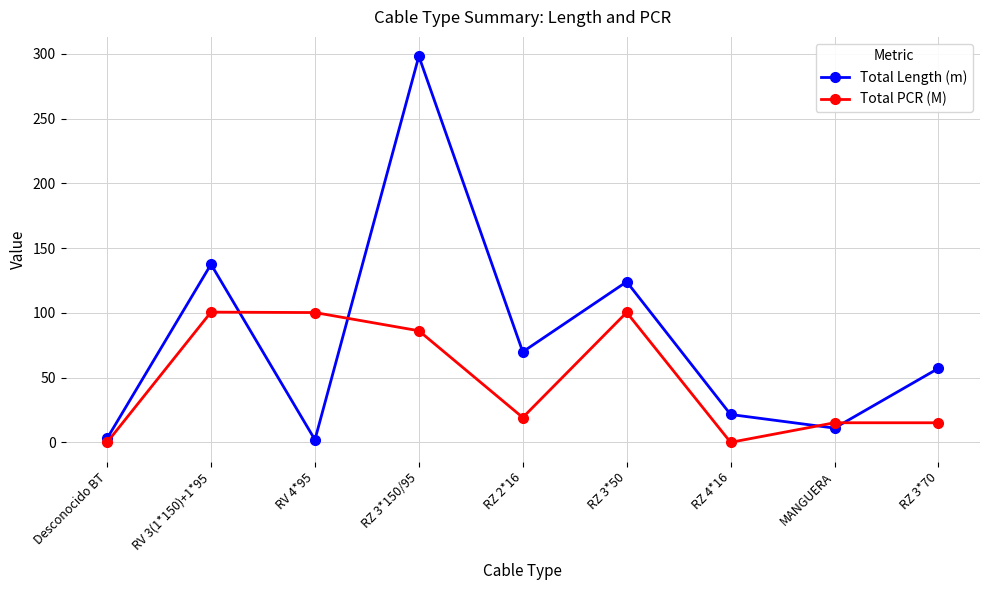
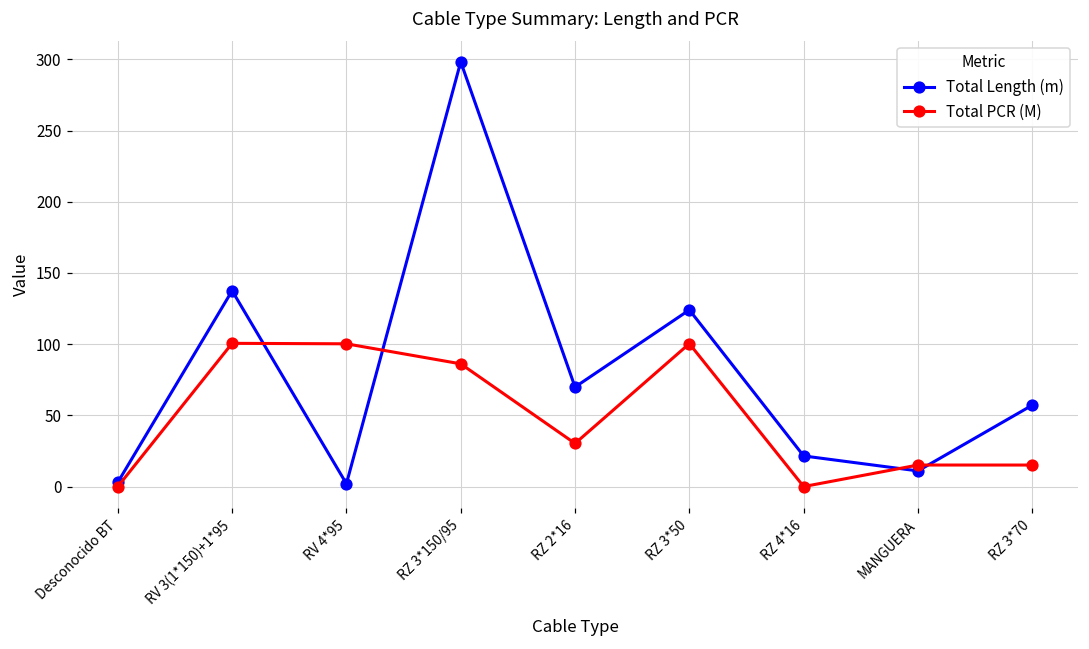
Total PCR (M), RZ 2*16: 19 -> 30
